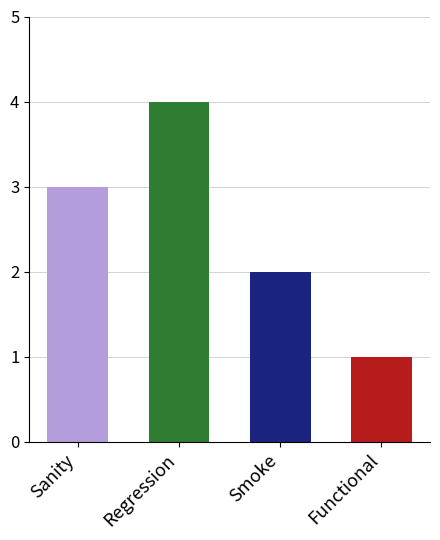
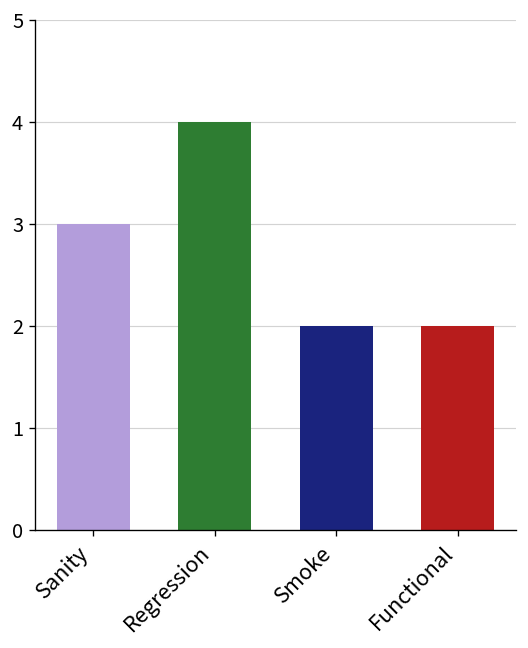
Functional: 1 -> 2
